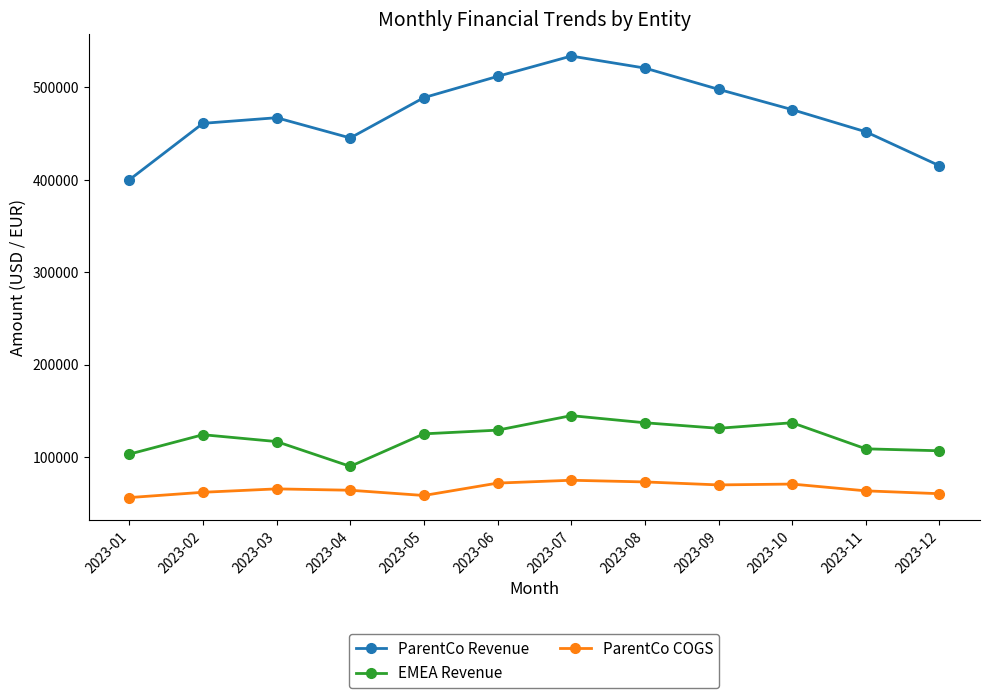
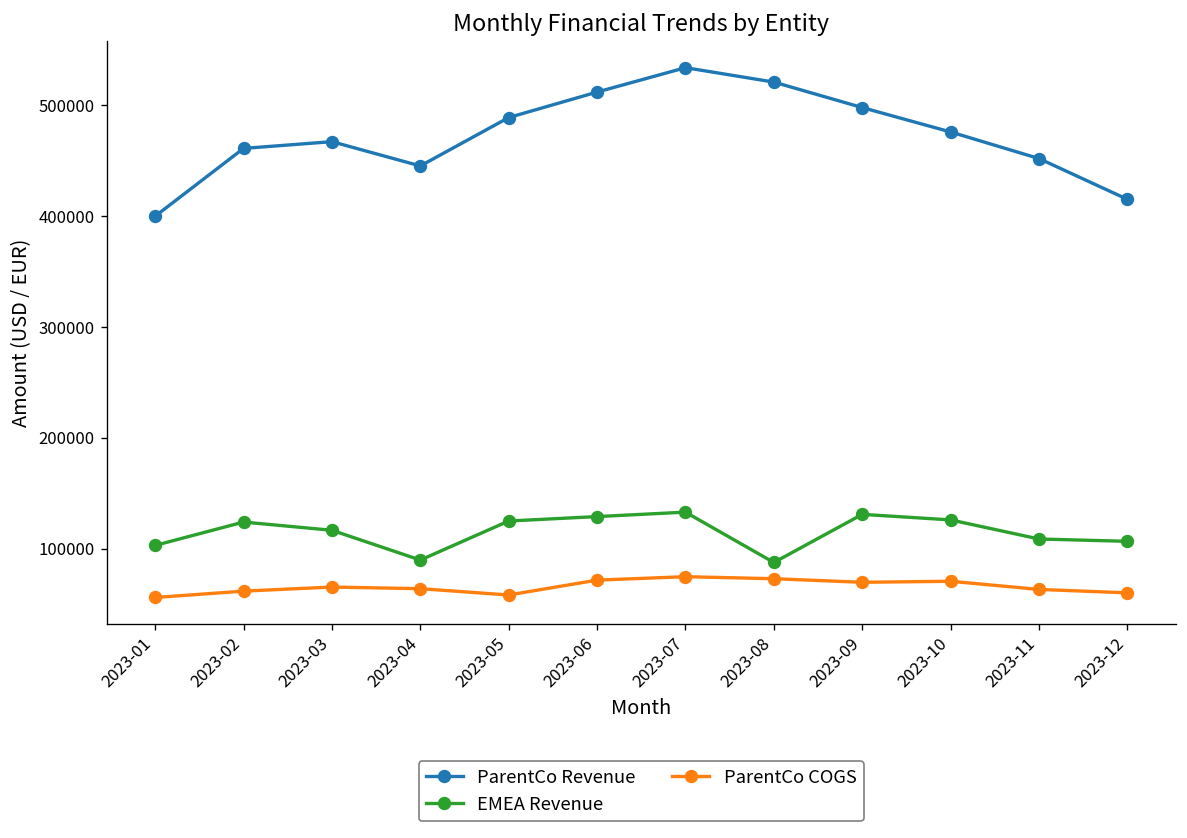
EMEA Revenue, 2023-07: 140000 -> 130000
EMEA Revenue, 2023-08: 140000 -> 90000
EMEA Revenue, 2023-10: 140000 -> 130000
